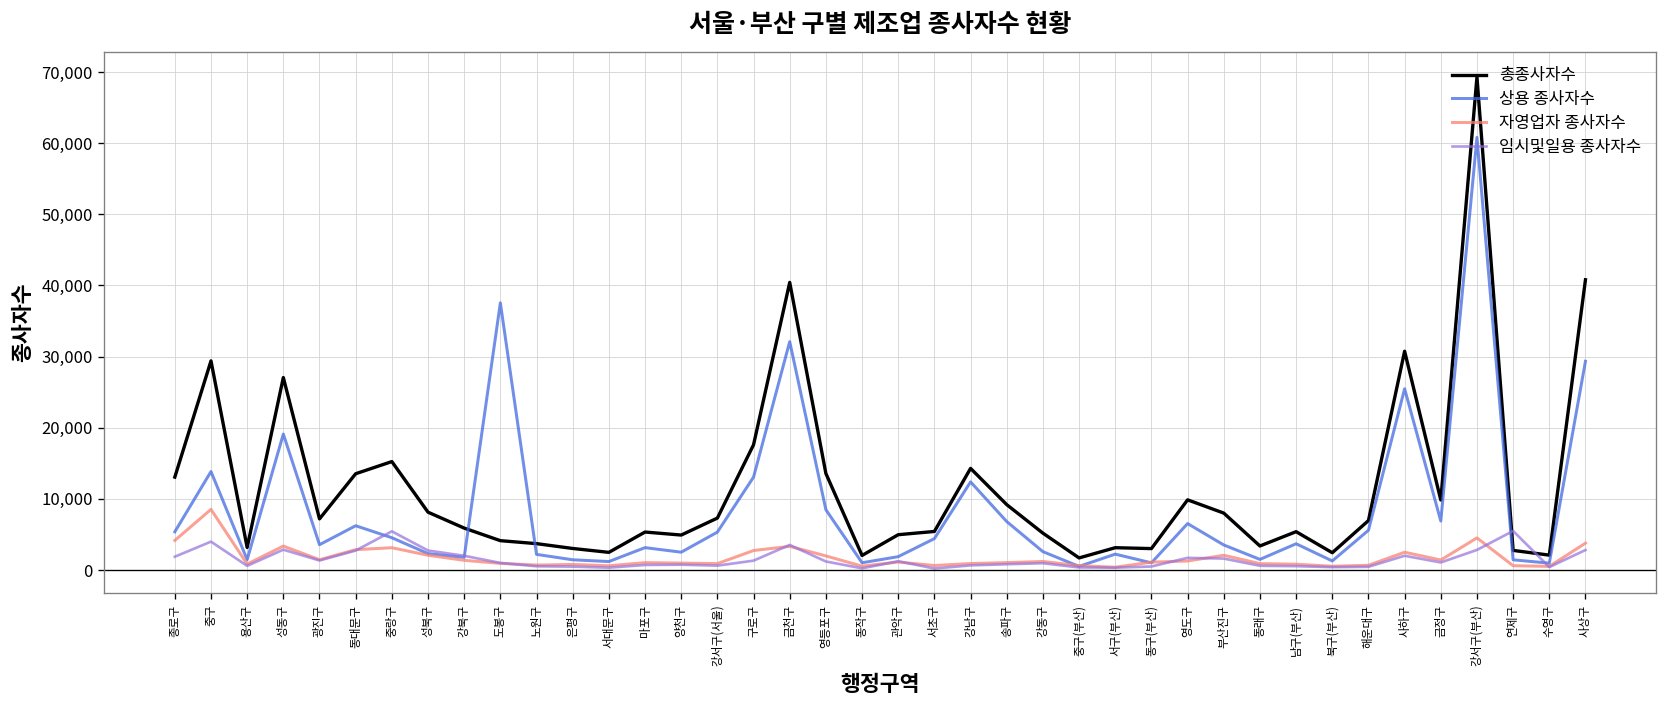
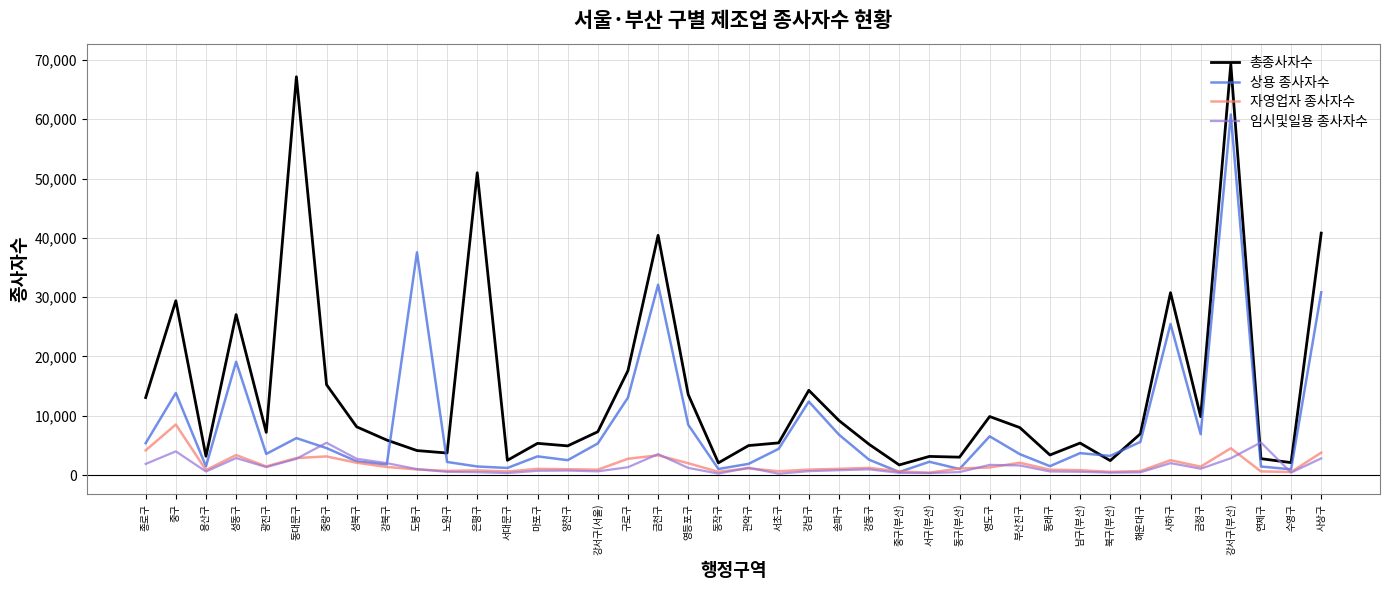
총종사자수, 동대문구: 14,000 -> 67,000
총종사자수, 은평구: 3,000 -> 51,000
상용 종사자수, 북구(부산): 1,000 -> 3,000
상용 종사자수, 사상구: 29,000 -> 31,000
